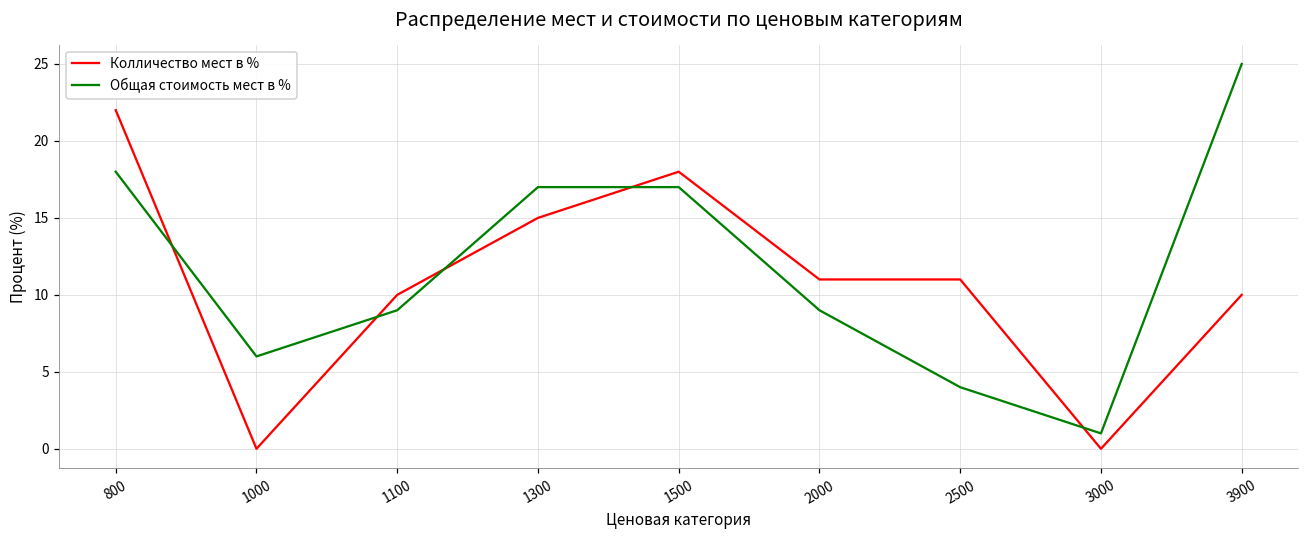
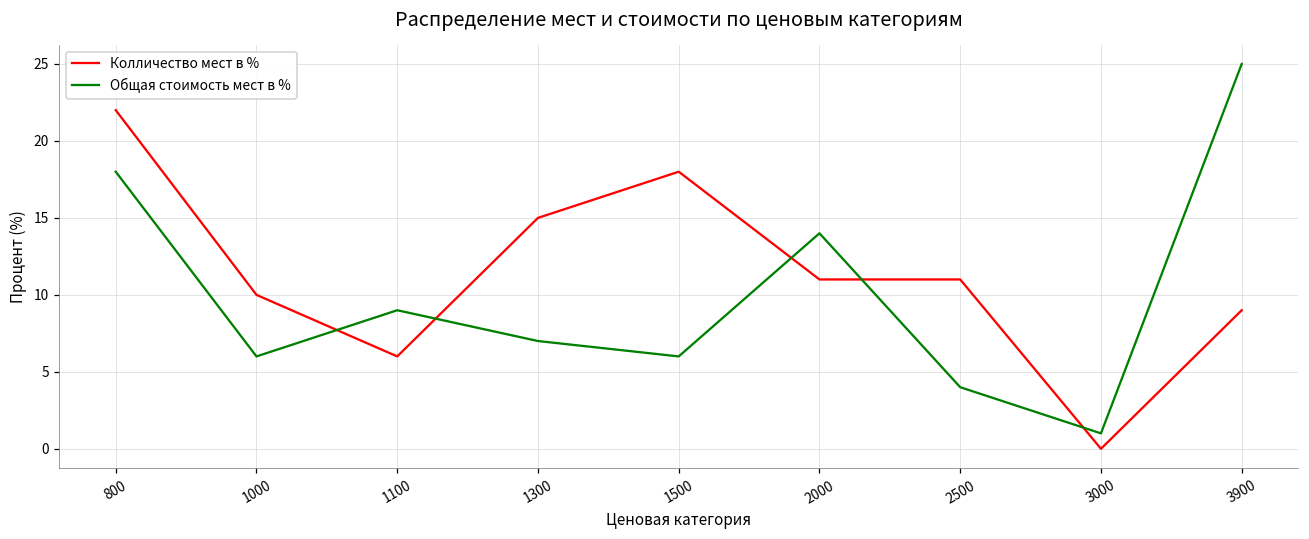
Колличество мест в %, 1000: 0 -> 10
Колличество мест в %, 1100: 10 -> 6
Общая стоимость мест в %, 1300: 17 -> 7
Общая стоимость мест в %, 1500: 17 -> 6
Общая стоимость мест в %, 2000: 9 -> 14
Колличество мест в %, 3900: 10 -> 9
